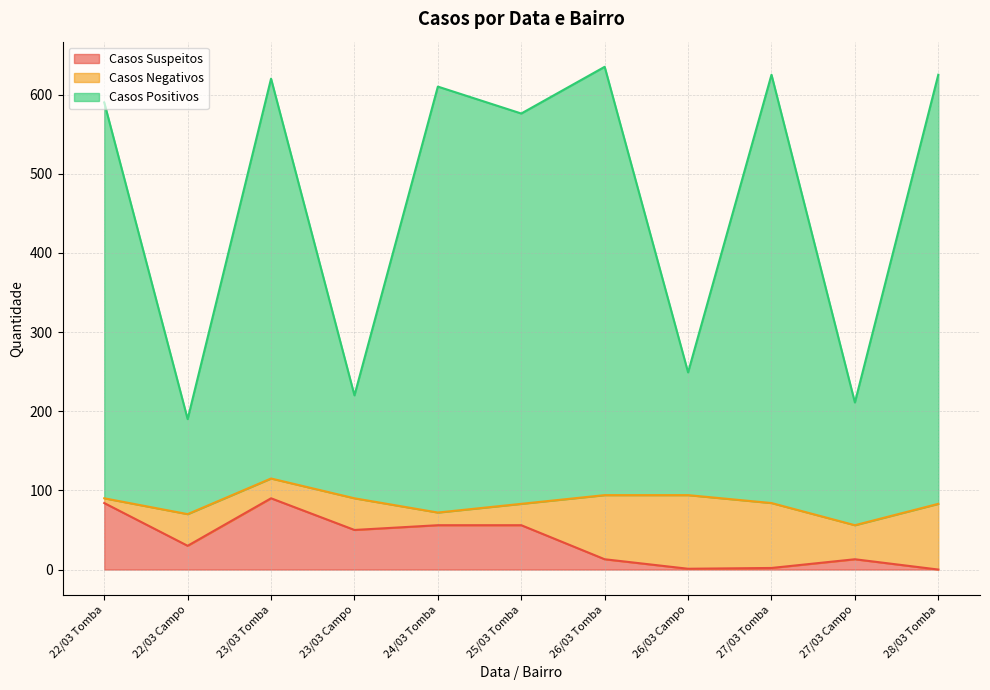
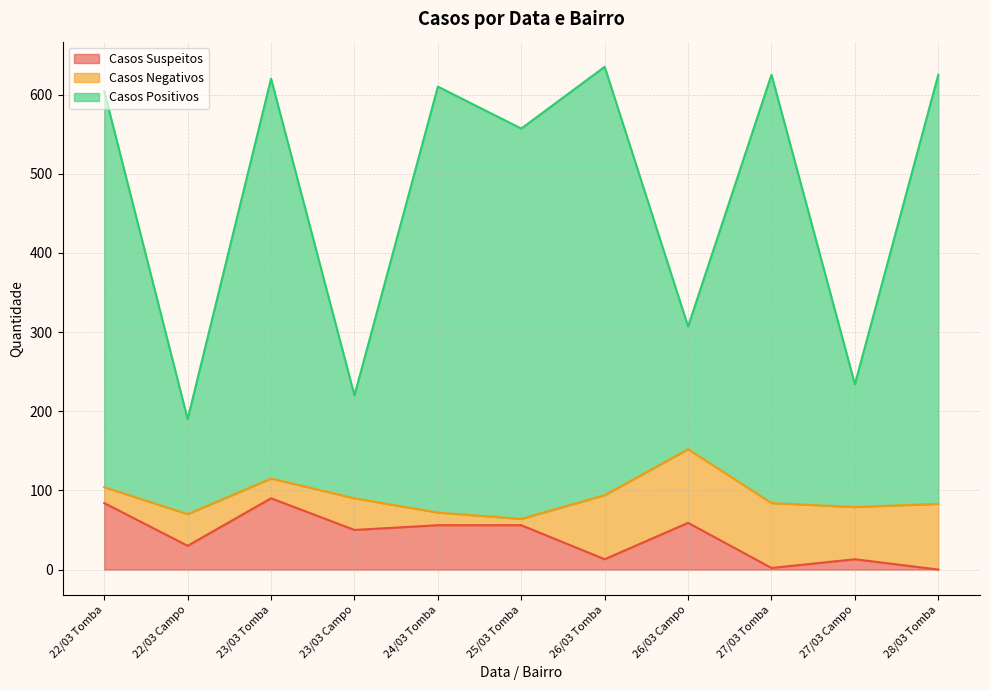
Casos Negativos, 22/03 Tomba: 10 -> 20
Casos Negativos, 25/03 Tomba: 30 -> 10
Casos Suspeitos, 26/03 Campo: 0 -> 60
Casos Negativos, 27/03 Campo: 40 -> 70
